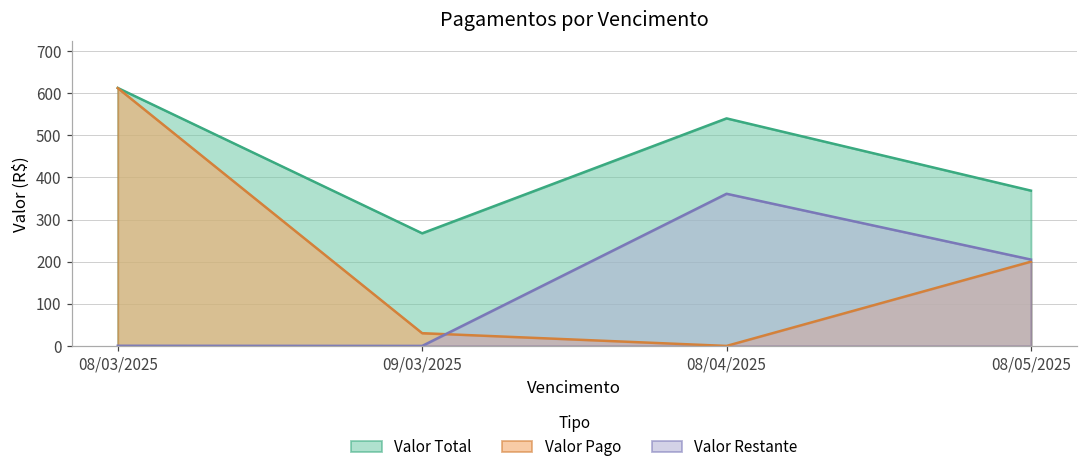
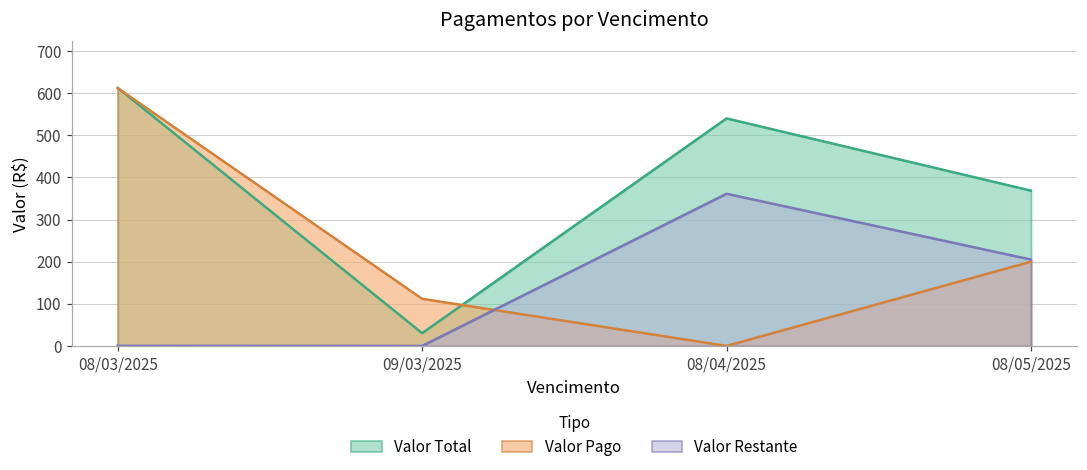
Valor Total, 09/03/2025: 270 -> 30
Valor Pago, 09/03/2025: 30 -> 110
